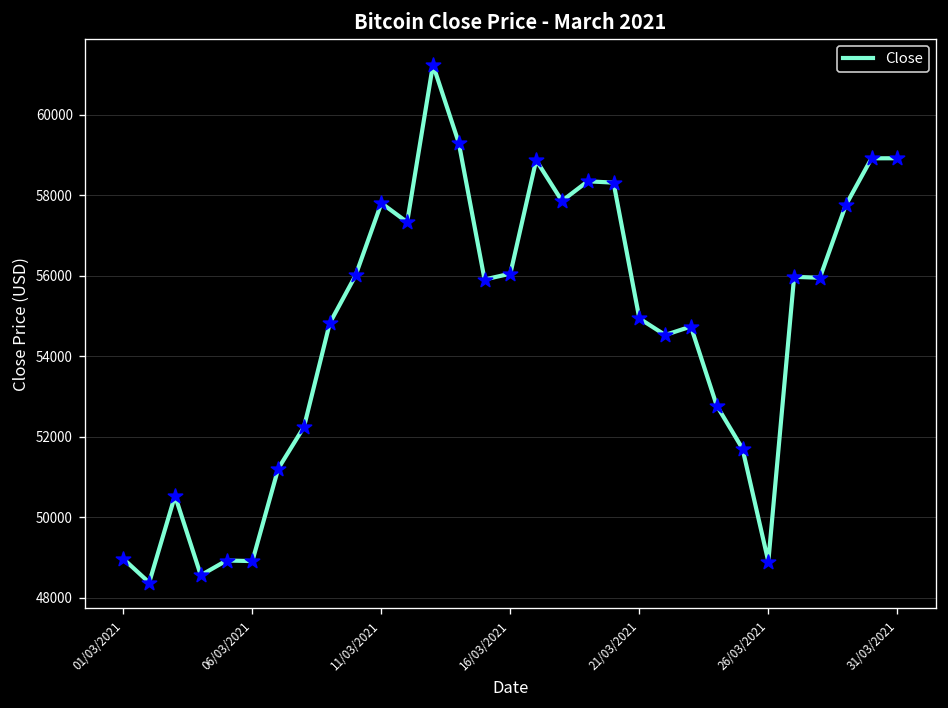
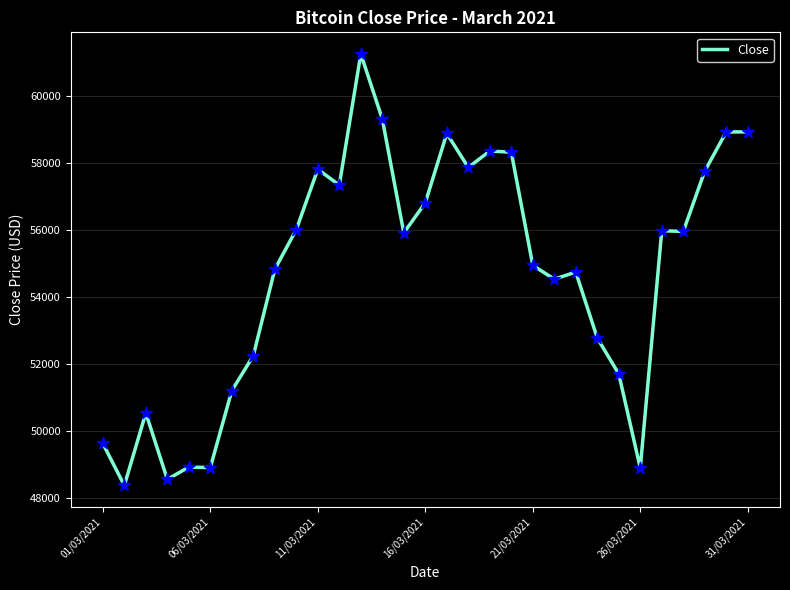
01/03/2021: 49000 -> 49600
16/03/2021: 56100 -> 56800
